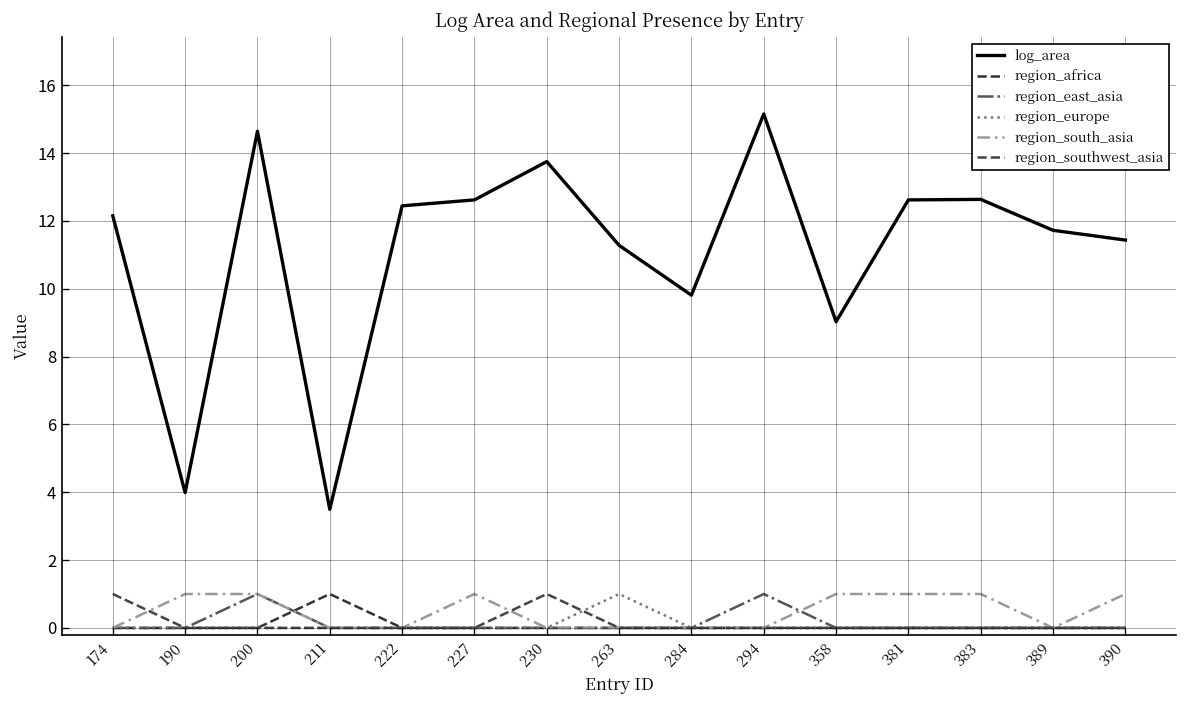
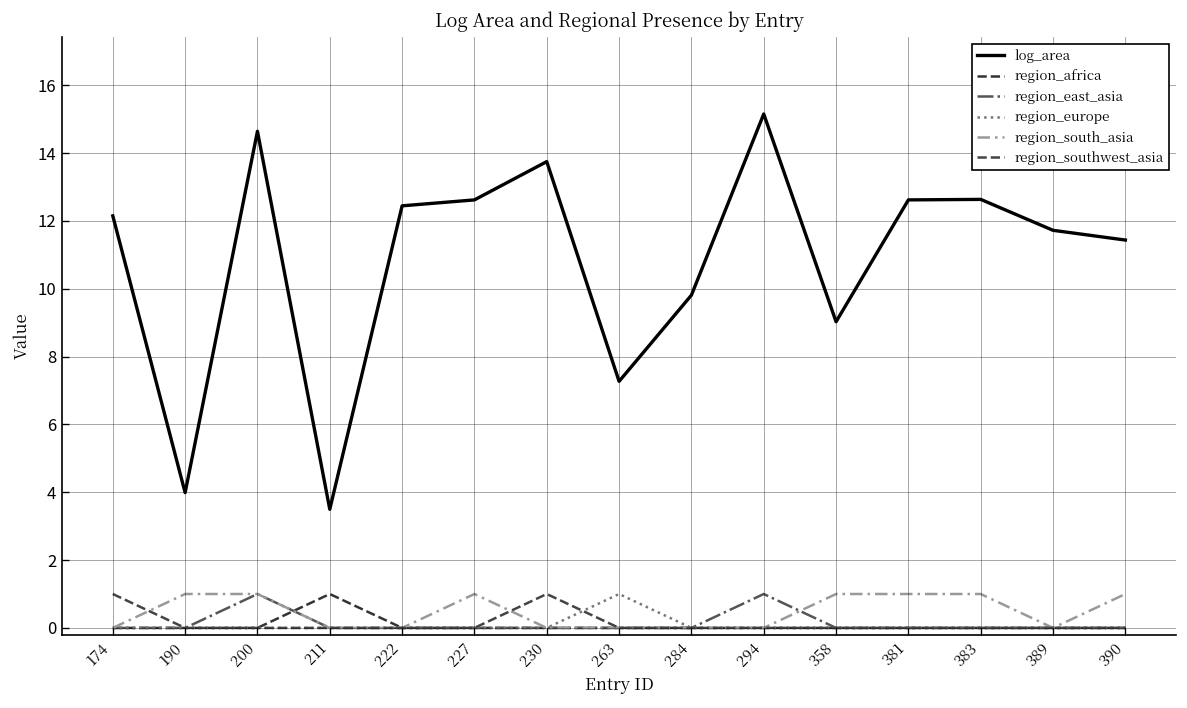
log_area, 263: 11.3 -> 7.3
